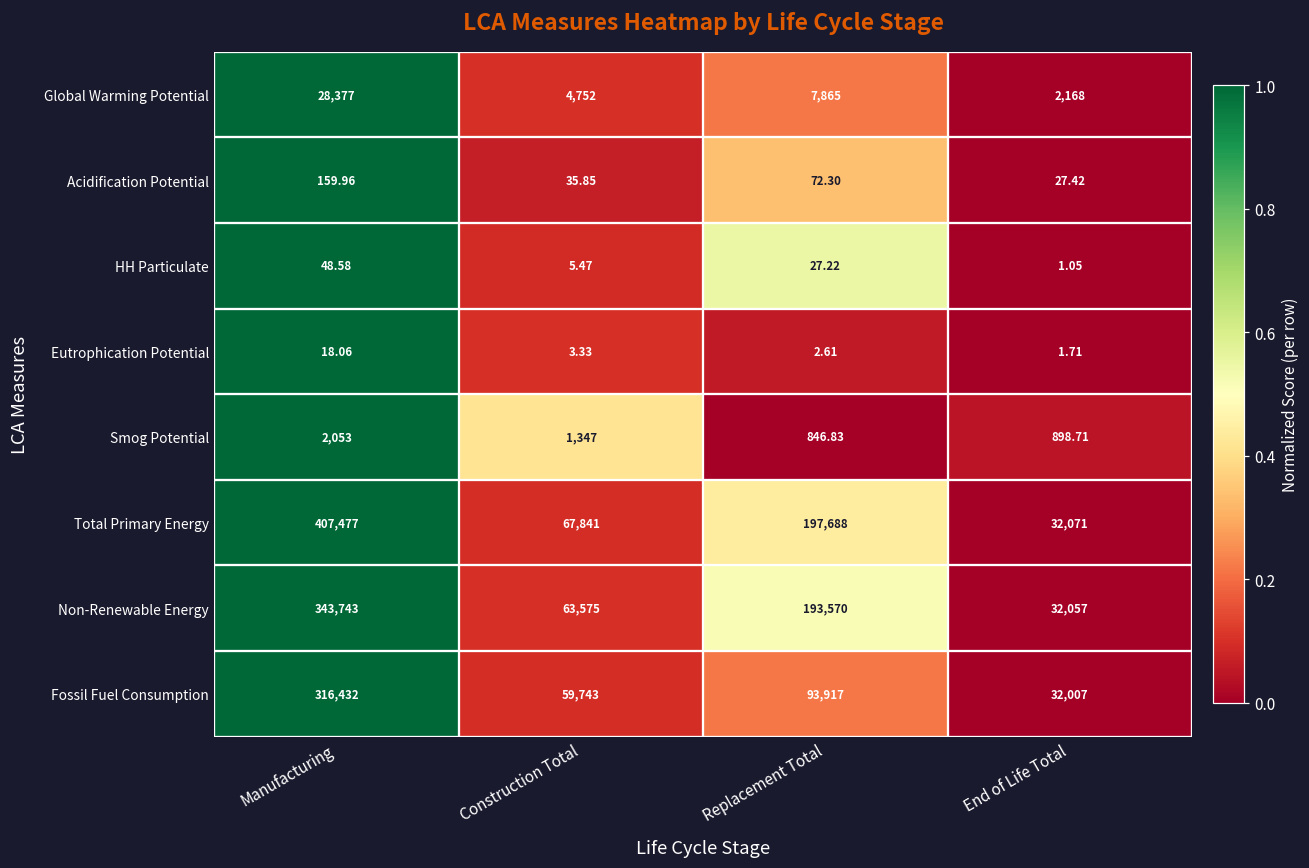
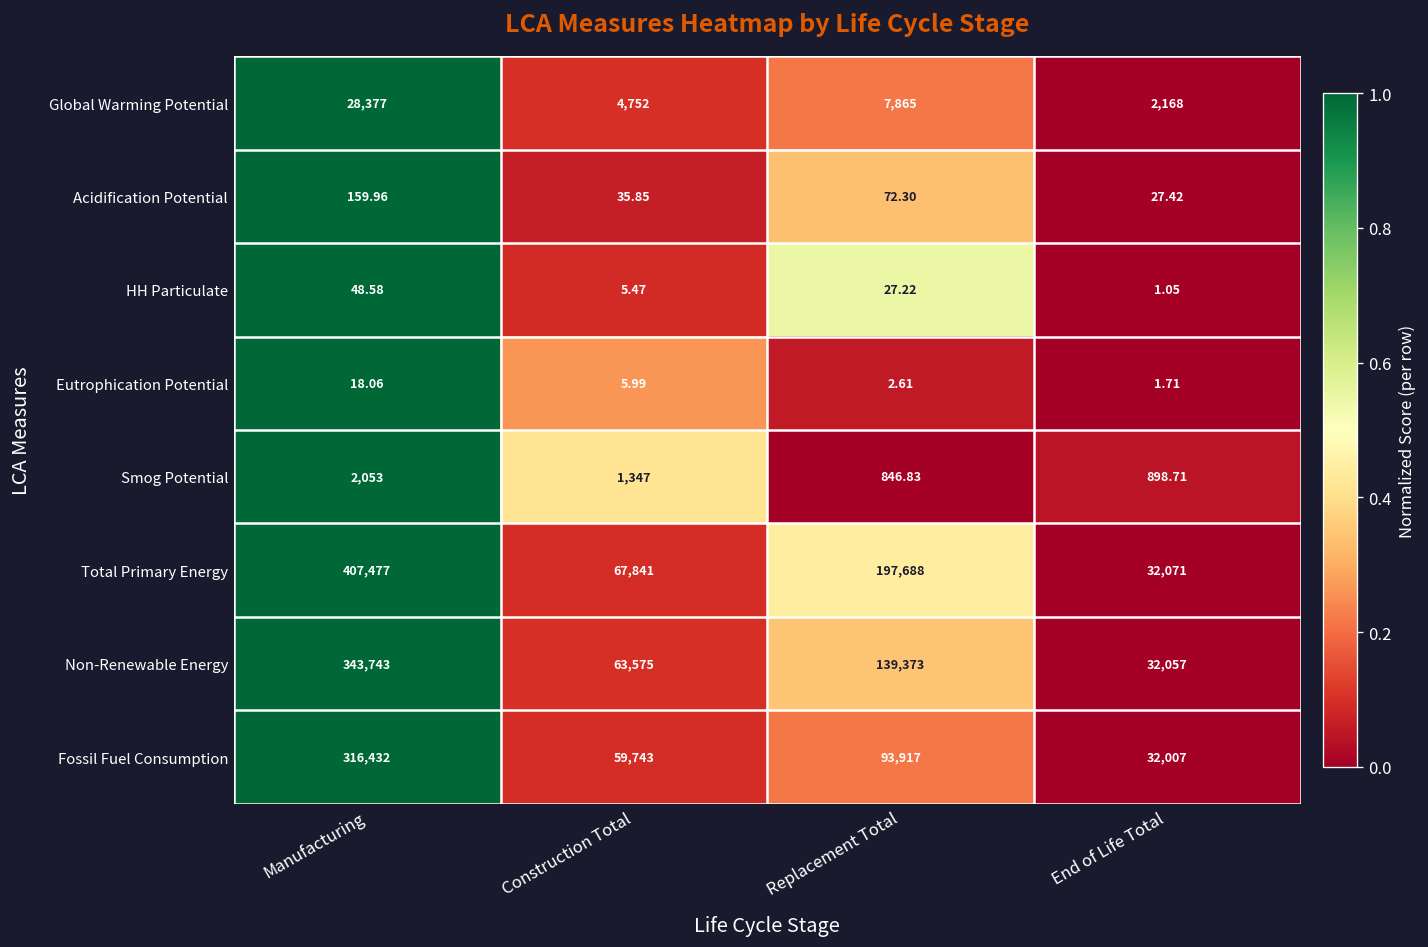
Eutrophication Potential, Construction Total: 3.33 -> 5.99
Non-Renewable Energy, Replacement Total: 193,570 -> 139,373
